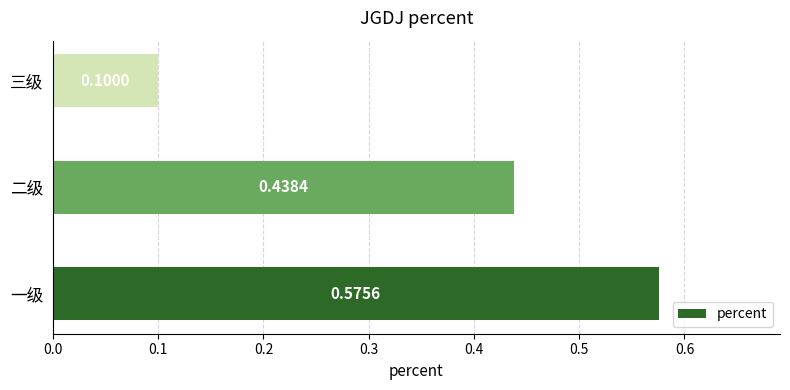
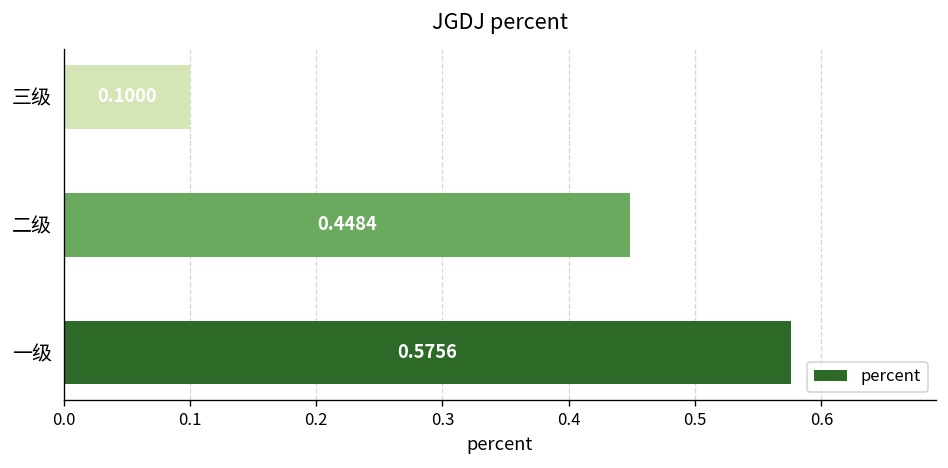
二级: 0.4384 -> 0.4484
